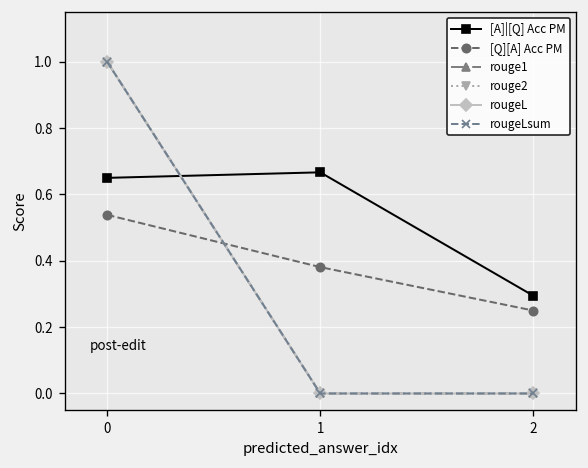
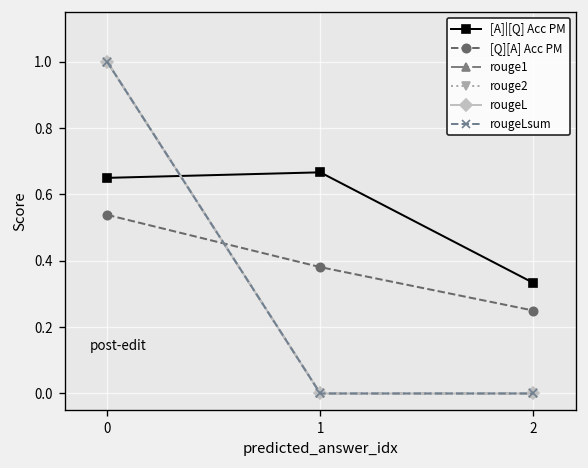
[A]|[Q] Acc PM, 2: 0.29 -> 0.33
